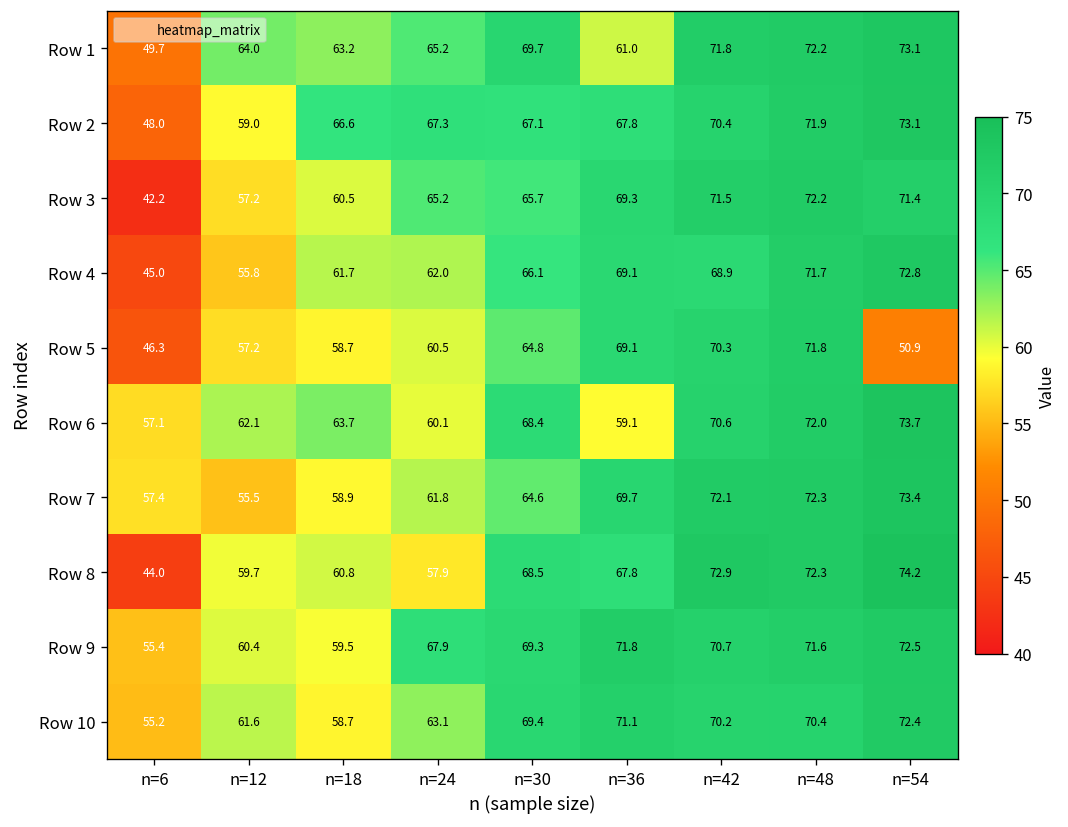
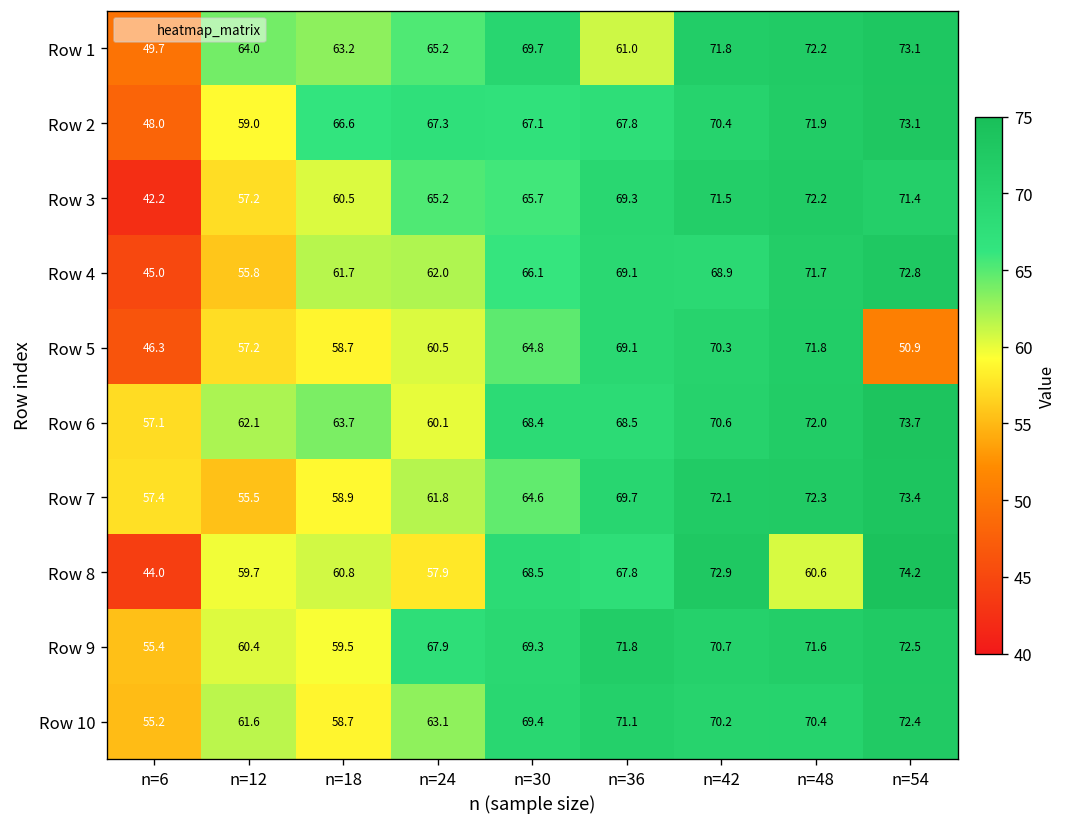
Row 6, n=36: 59.1 -> 68.5
Row 8, n=48: 72.3 -> 60.6
